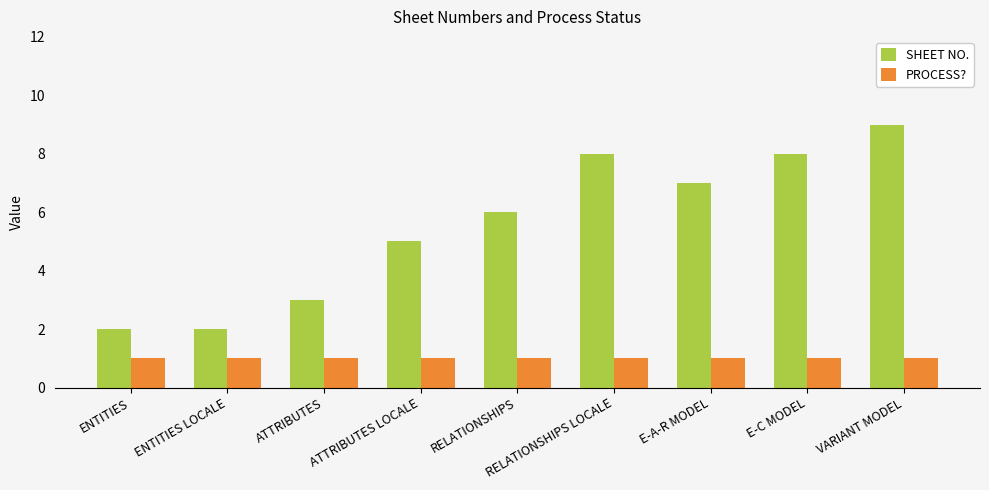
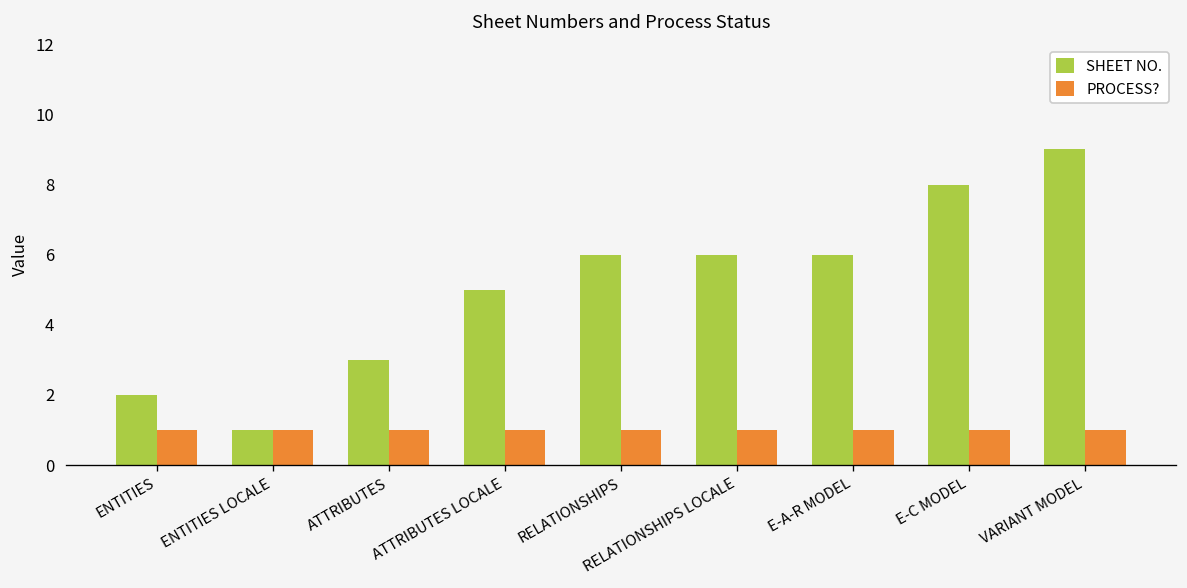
SHEET NO., ENTITIES LOCALE: 2 -> 1
SHEET NO., RELATIONSHIPS LOCALE: 8 -> 6
SHEET NO., E-A-R MODEL: 7 -> 6
